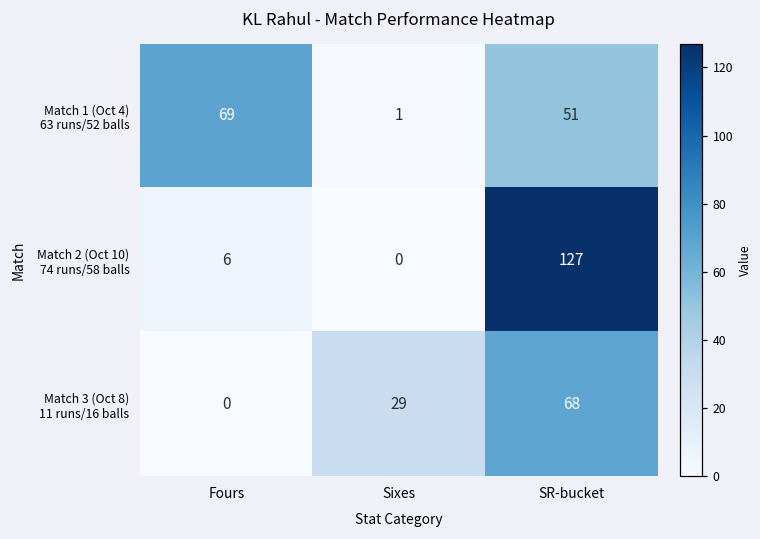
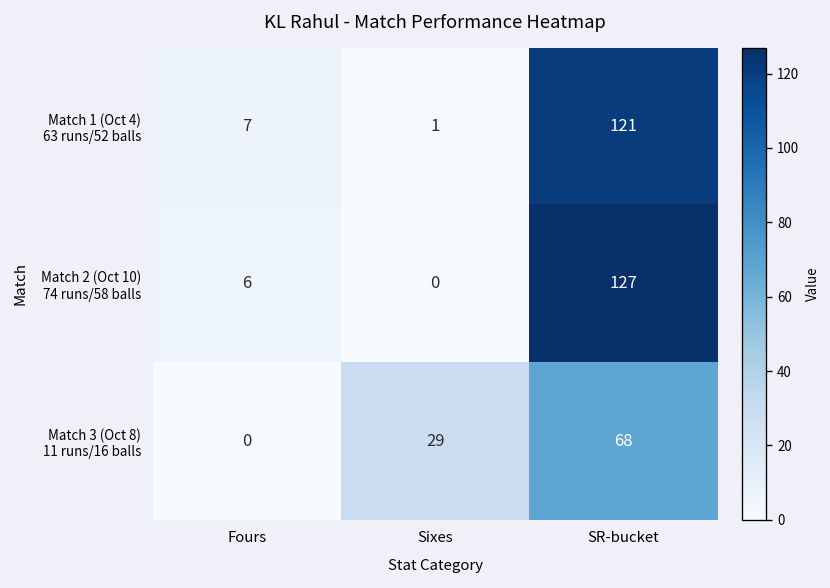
Match 1 (Oct 4) 63 runs/52 balls, Fours: 69 -> 7
Match 1 (Oct 4) 63 runs/52 balls, SR-bucket: 51 -> 121
